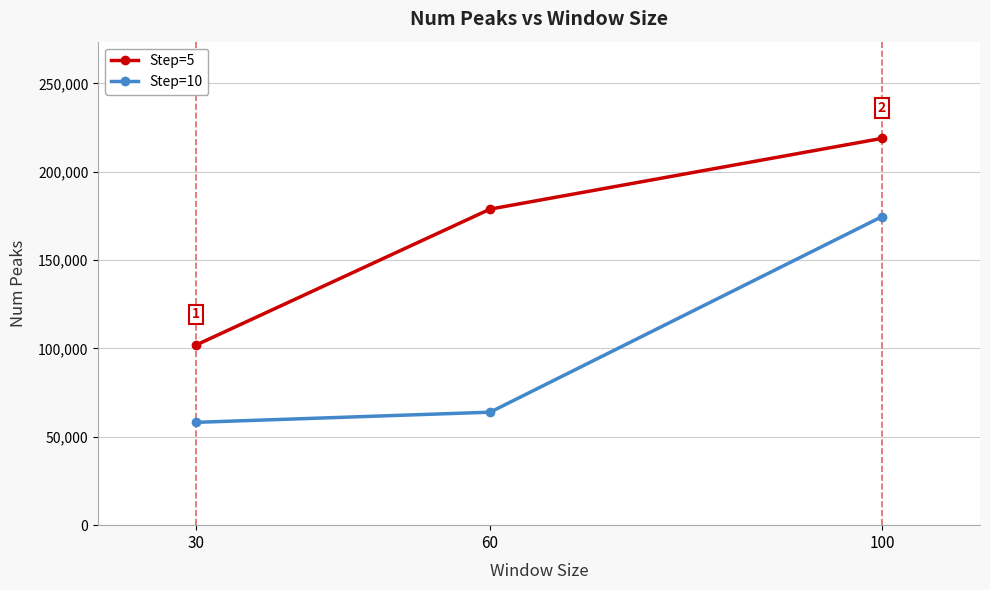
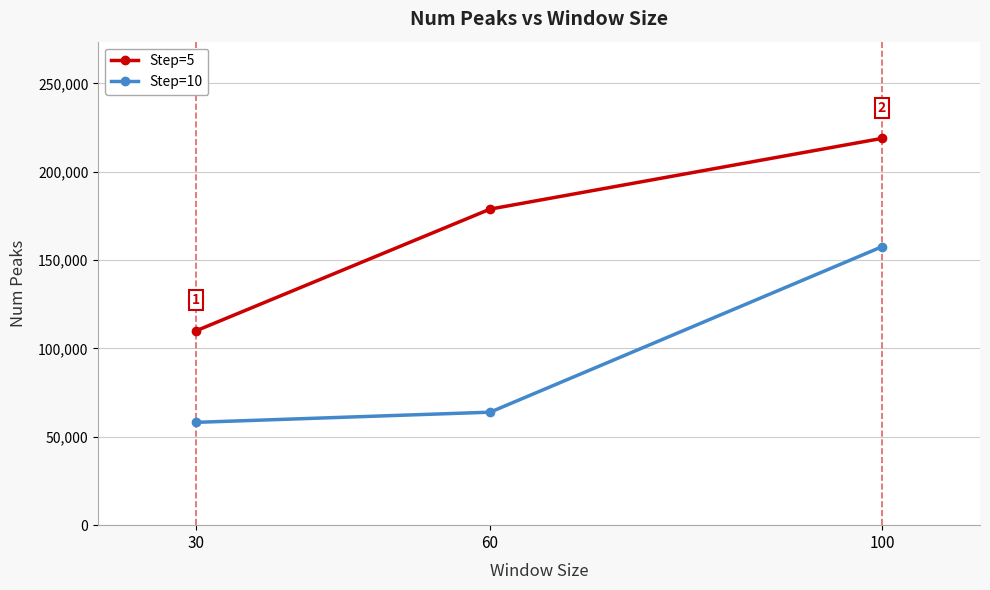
Step=5, 30: 102,000 -> 110,000
Step=10, 100: 175,000 -> 158,000
